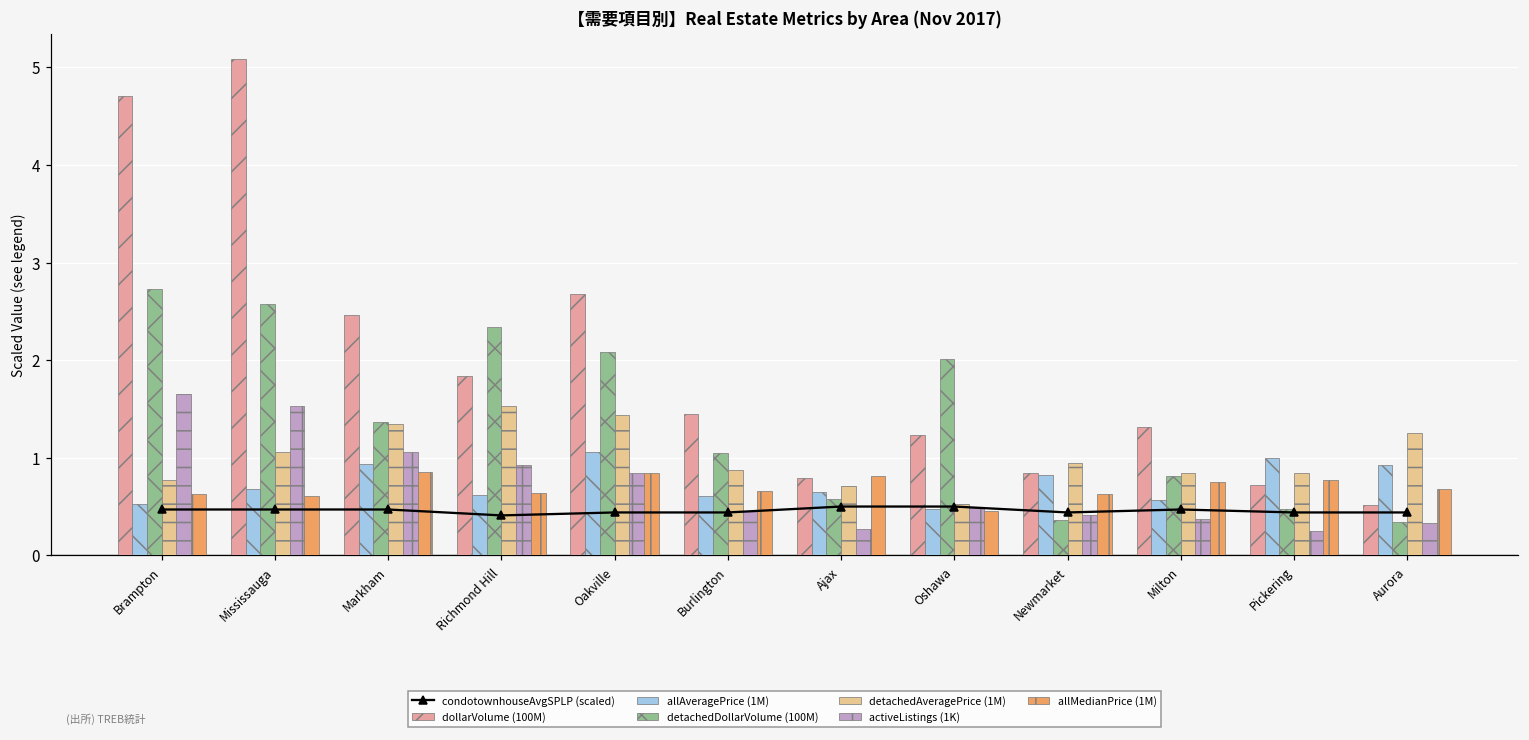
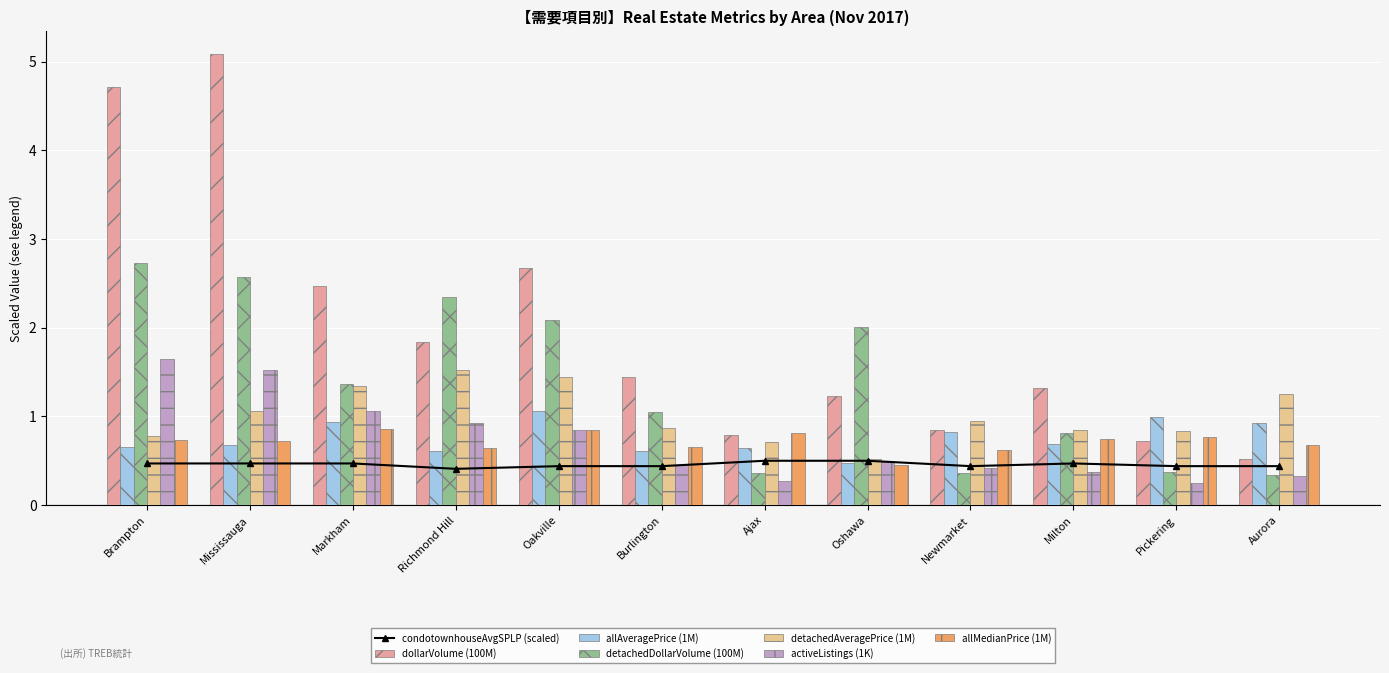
allAveragePrice (1M), Brampton: 0.5 -> 0.7
allMedianPrice (1M), Brampton: 0.6 -> 0.7
allMedianPrice (1M), Mississauga: 0.6 -> 0.7
detachedDollarVolume (100M), Ajax: 0.6 -> 0.4
allAveragePrice (1M), Milton: 0.6 -> 0.7
detachedDollarVolume (100M), Pickering: 0.5 -> 0.4
